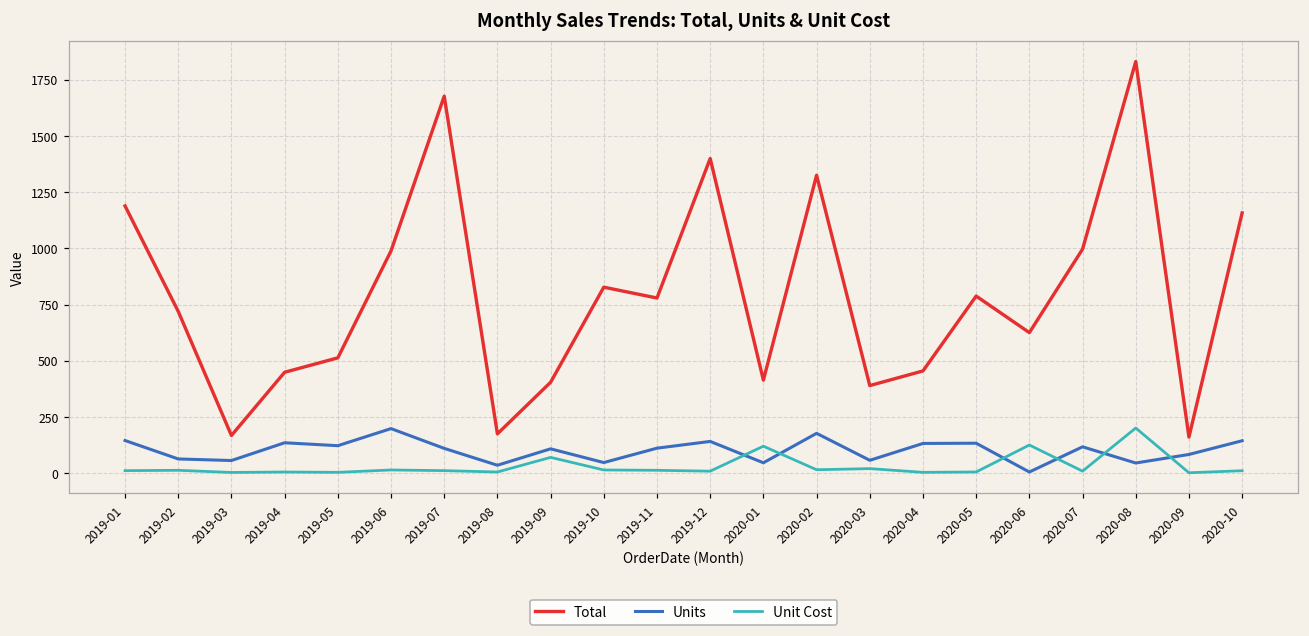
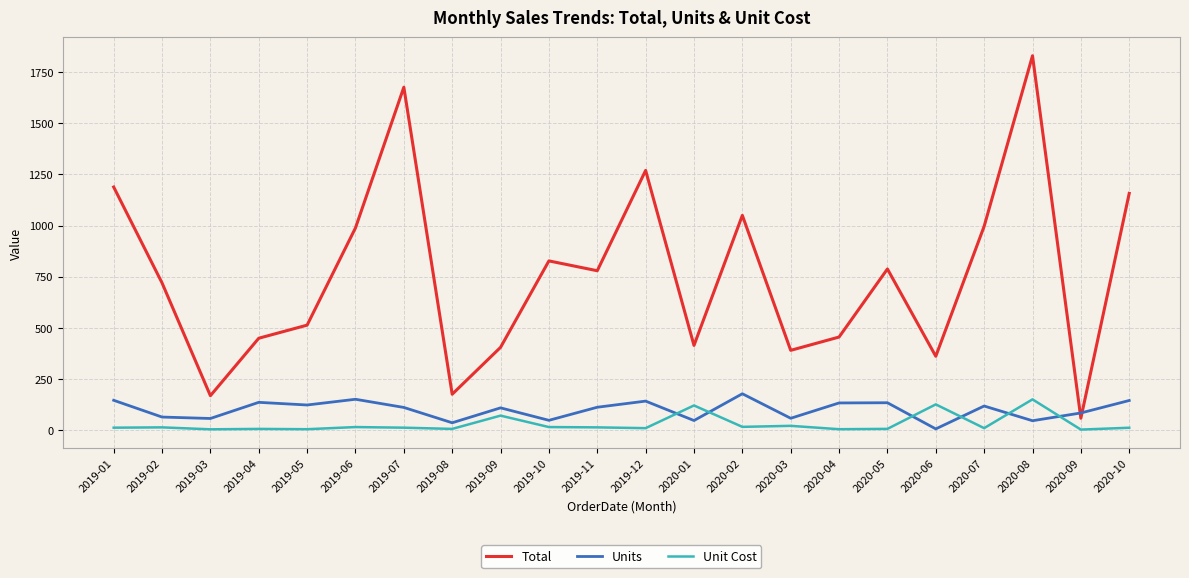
Units, 2019-06: 200 -> 150
Total, 2019-12: 1400 -> 1270
Total, 2020-02: 1320 -> 1050
Total, 2020-06: 630 -> 360
Unit Cost, 2020-08: 200 -> 150
Total, 2020-09: 160 -> 60
